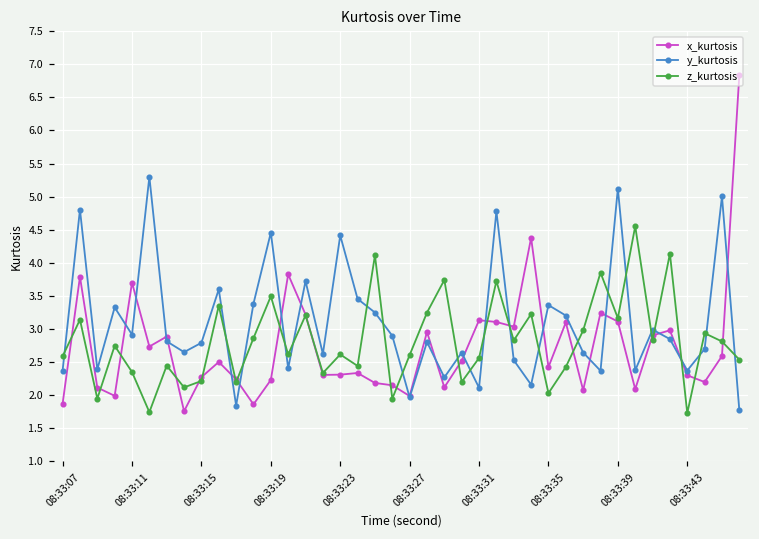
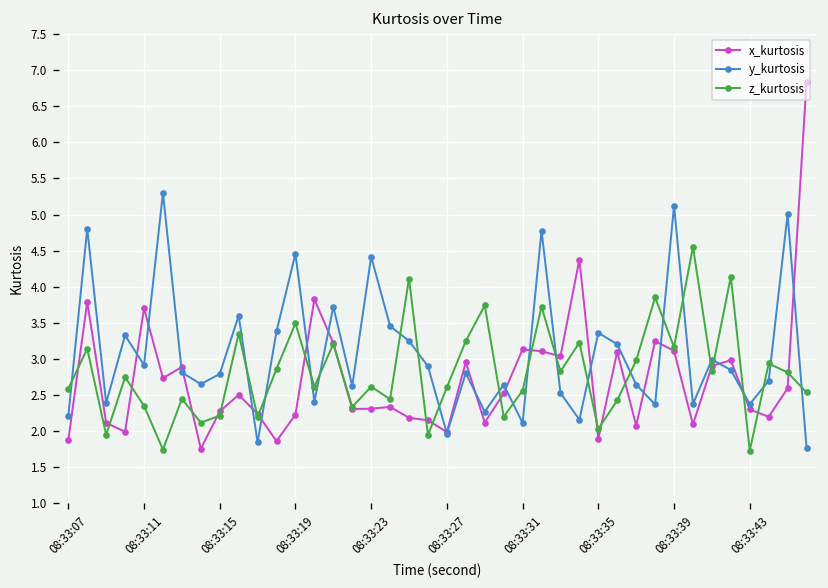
y_kurtosis, 08:33:07: 2.4 -> 2.2
x_kurtosis, 08:33:35: 2.4 -> 1.9
